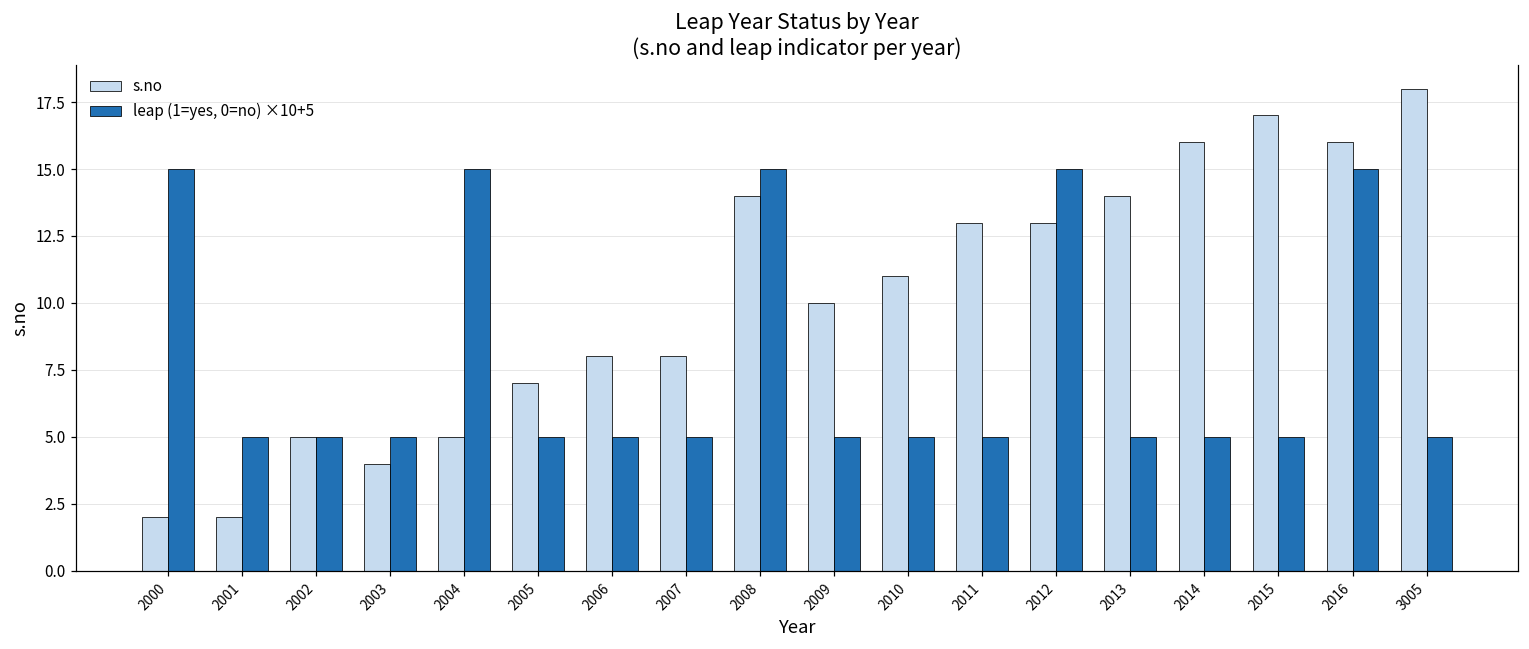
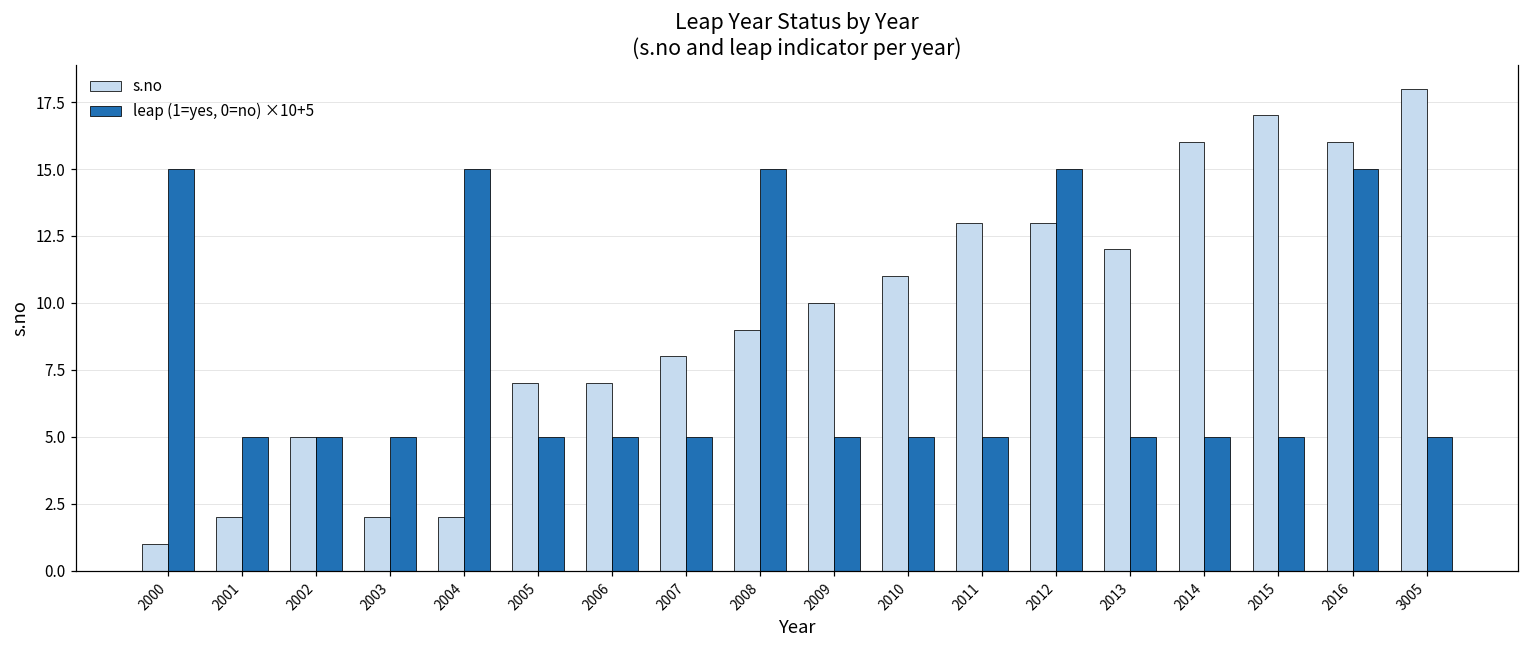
s.no, 2000: 2 -> 1
s.no, 2003: 4 -> 2
s.no, 2004: 5 -> 2
s.no, 2006: 8 -> 7
s.no, 2008: 14 -> 9
s.no, 2013: 14 -> 12
